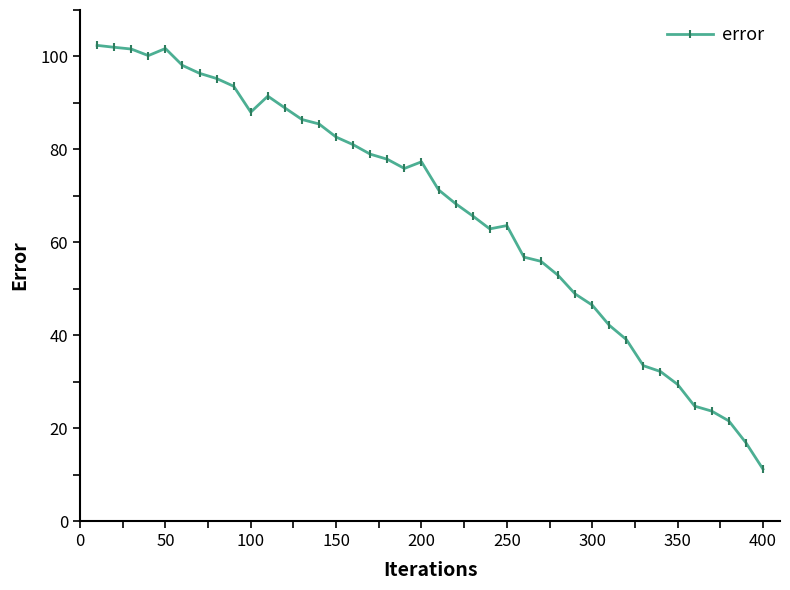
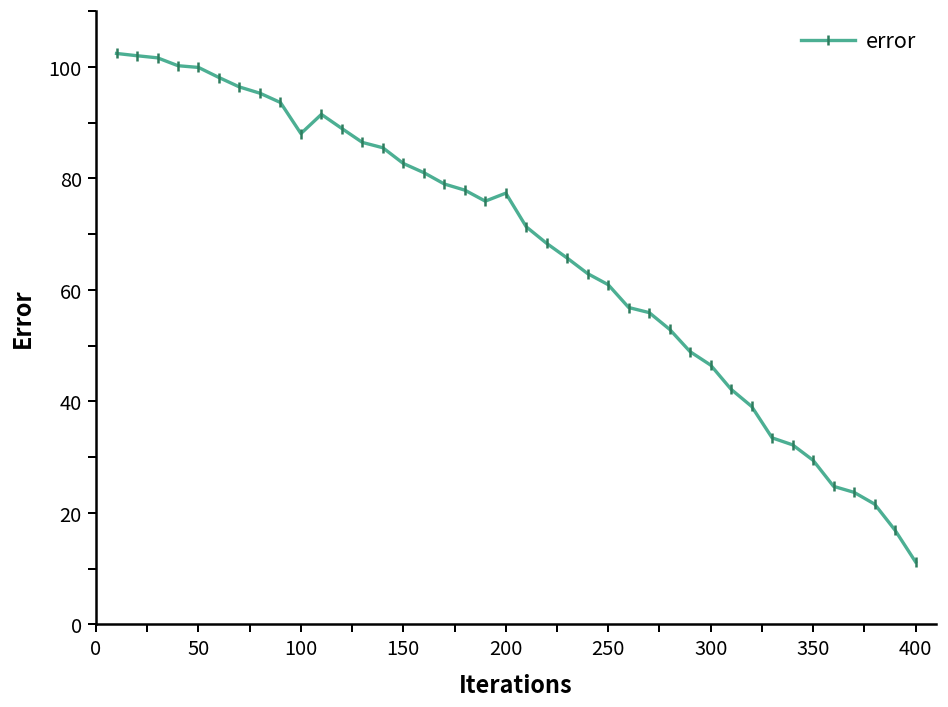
50: 102 -> 100
250: 64 -> 61
